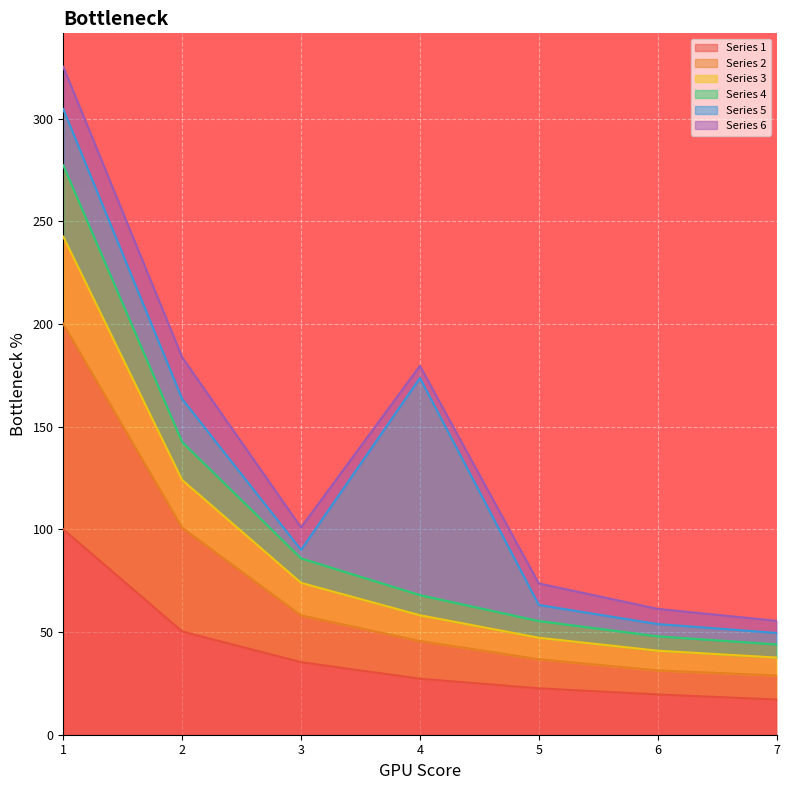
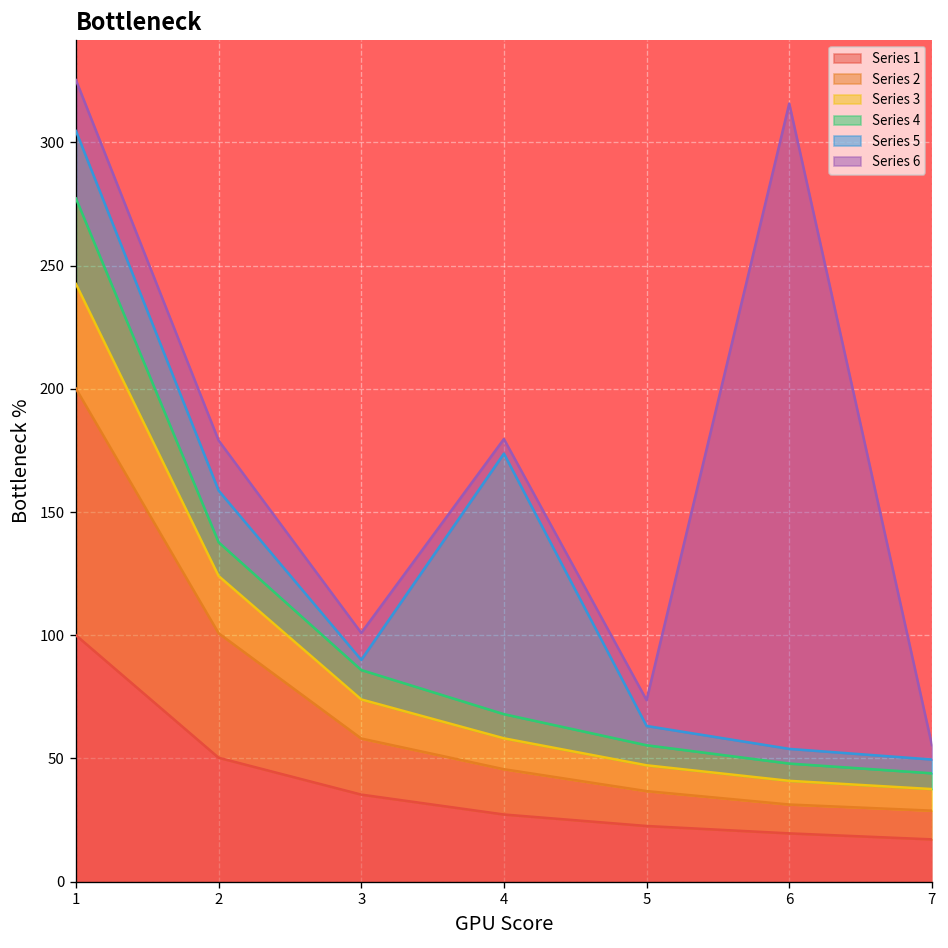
Series 4, 2: 18 -> 14
Series 6, 6: 7 -> 262
